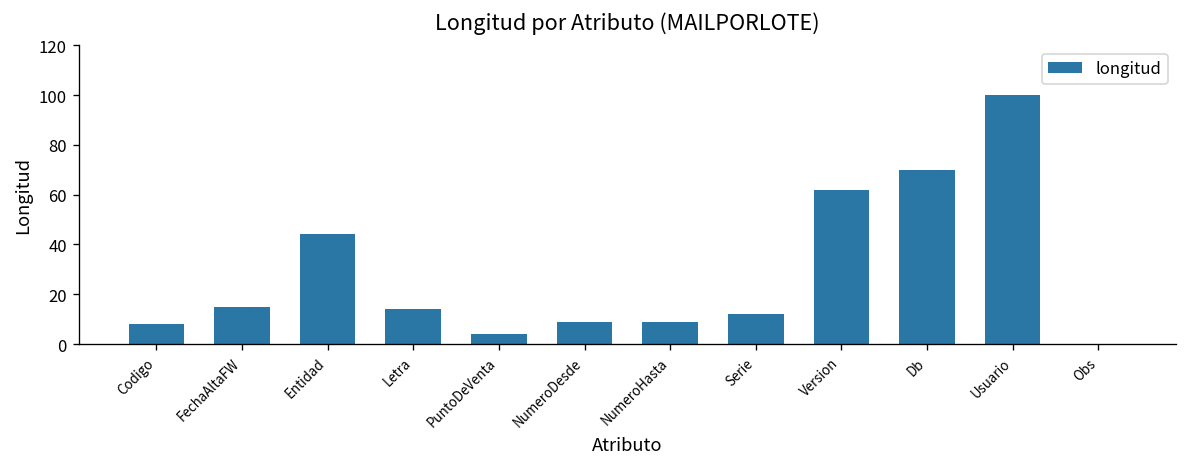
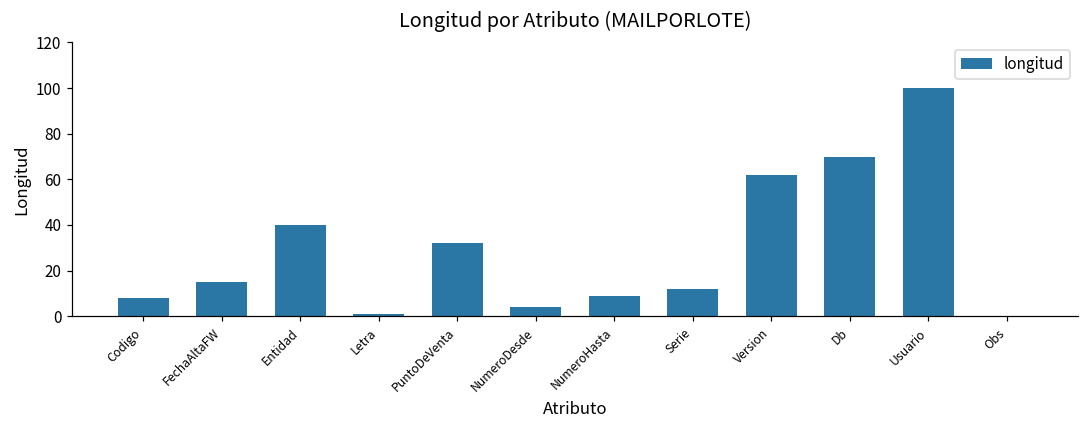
Entidad: 44 -> 40
Letra: 14 -> 1
PuntoDeVenta: 4 -> 32
NumeroDesde: 9 -> 4
